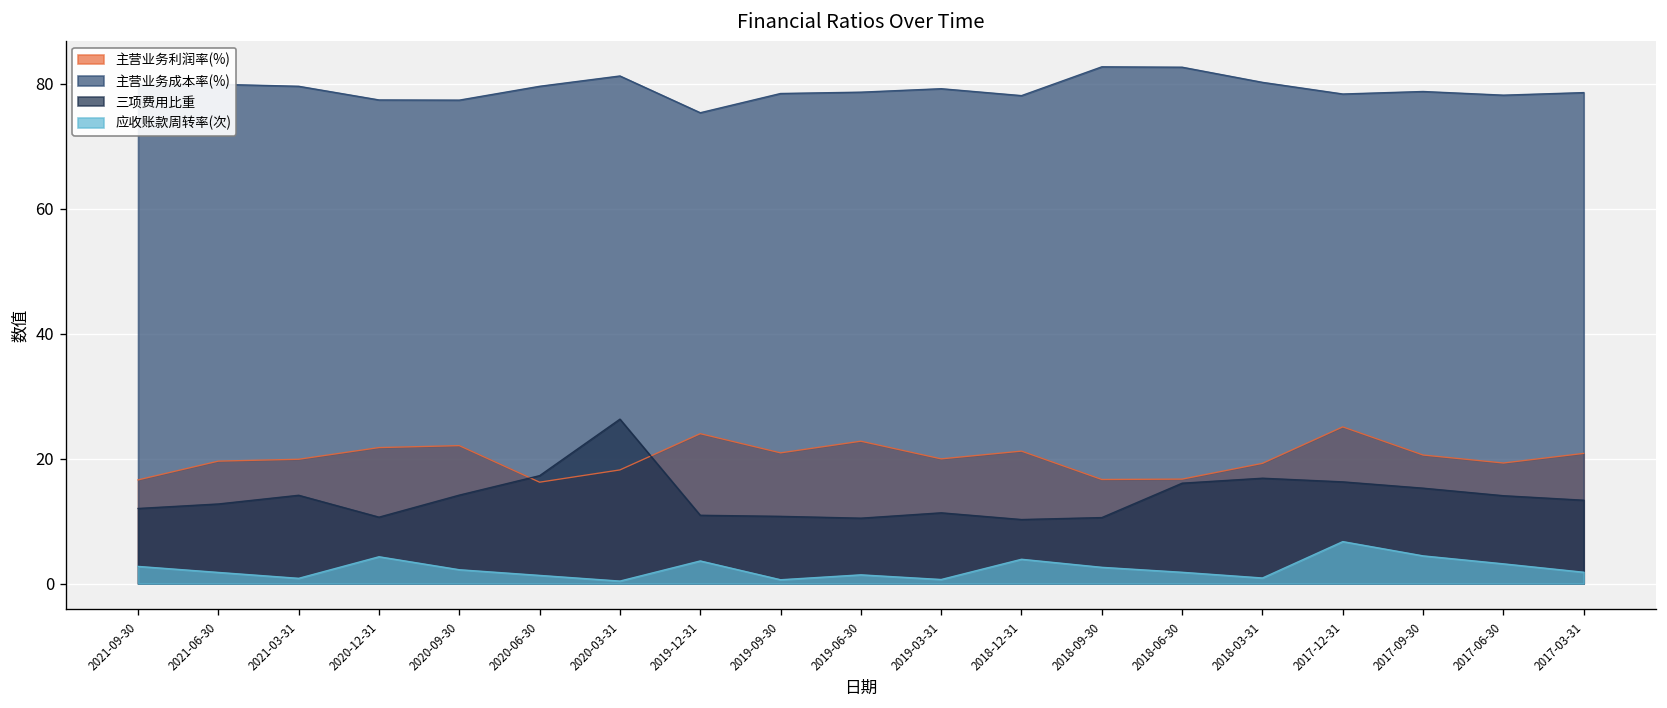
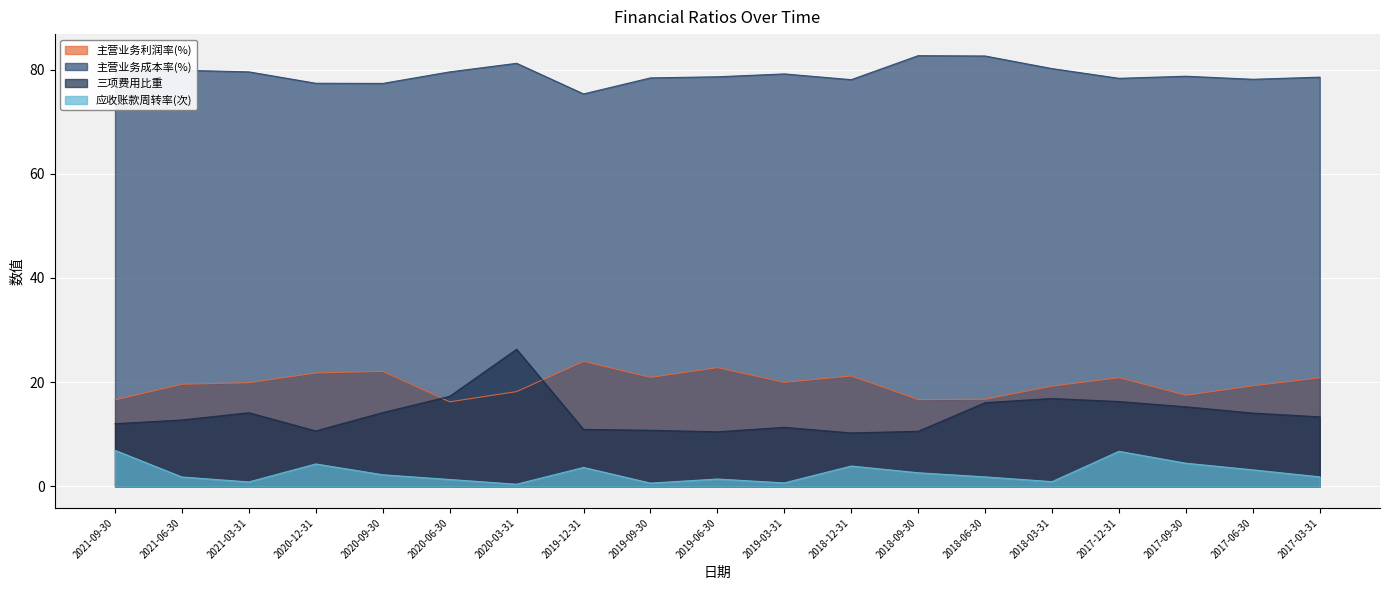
应收账款周转率(次), 2021-09-30: 3 -> 7
主营业务利润率(%), 2017-12-31: 25 -> 21
主营业务利润率(%), 2017-09-30: 21 -> 17
